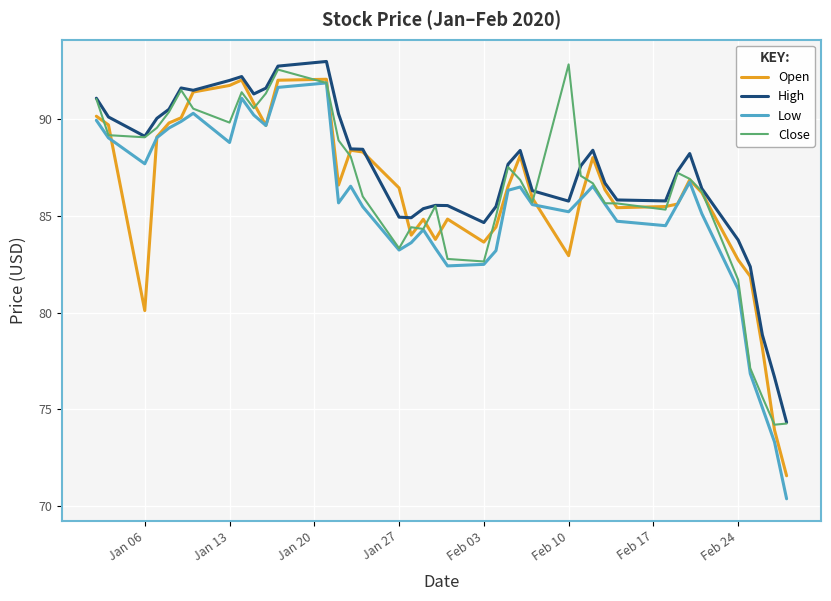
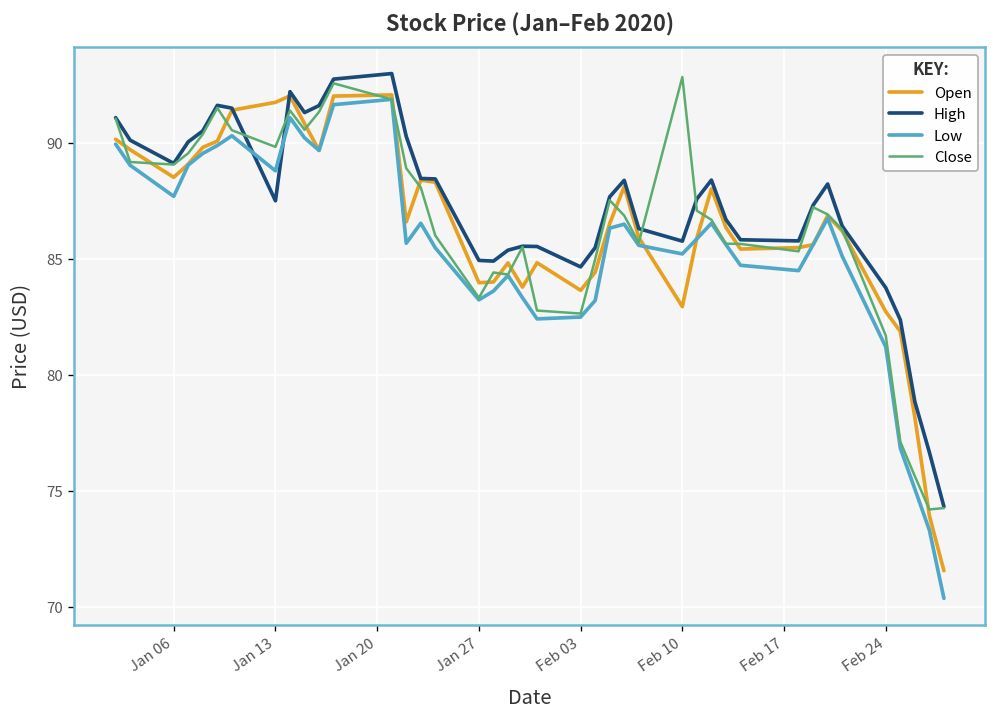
Open, Jan 06: 80.1 -> 88.5
High, Jan 13: 92.0 -> 87.5
Open, Jan 27: 86.4 -> 84.0
